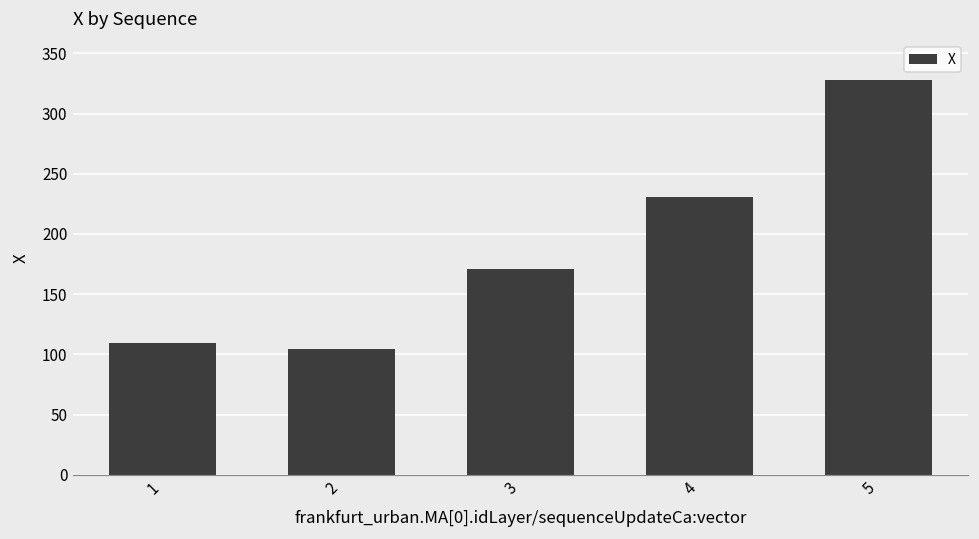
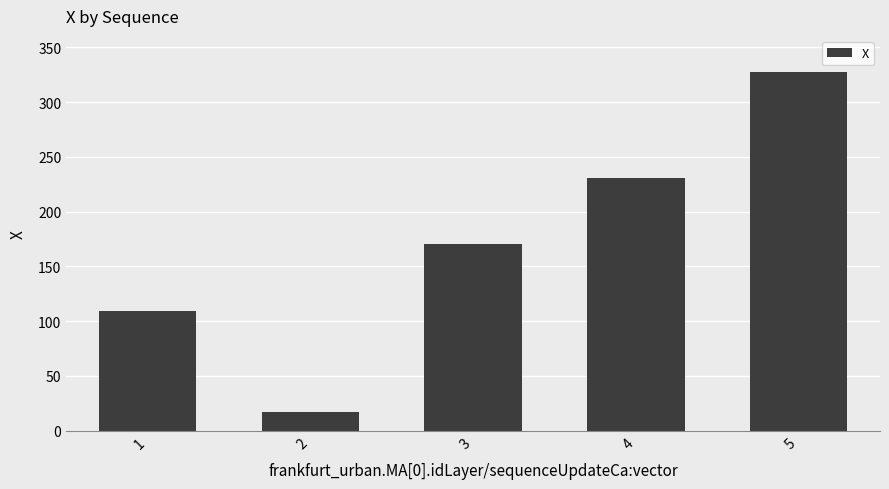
2: 105 -> 17
